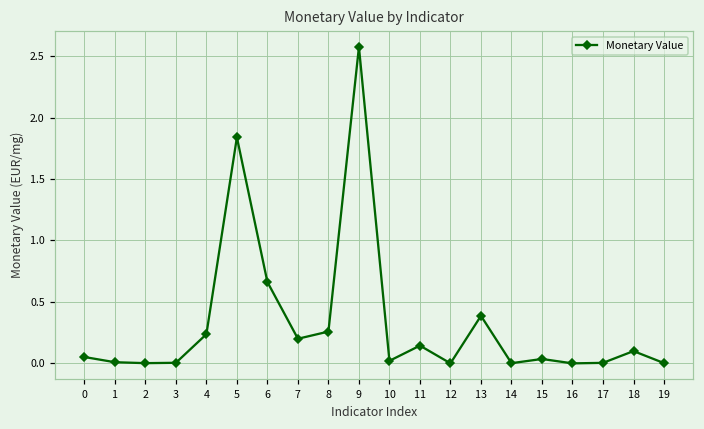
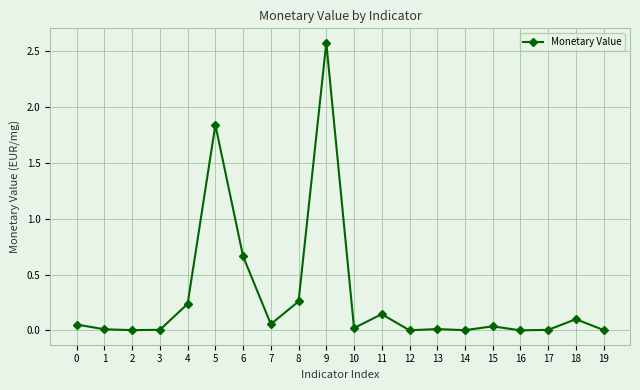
7: 0.20 -> 0.06
13: 0.39 -> 0.01
